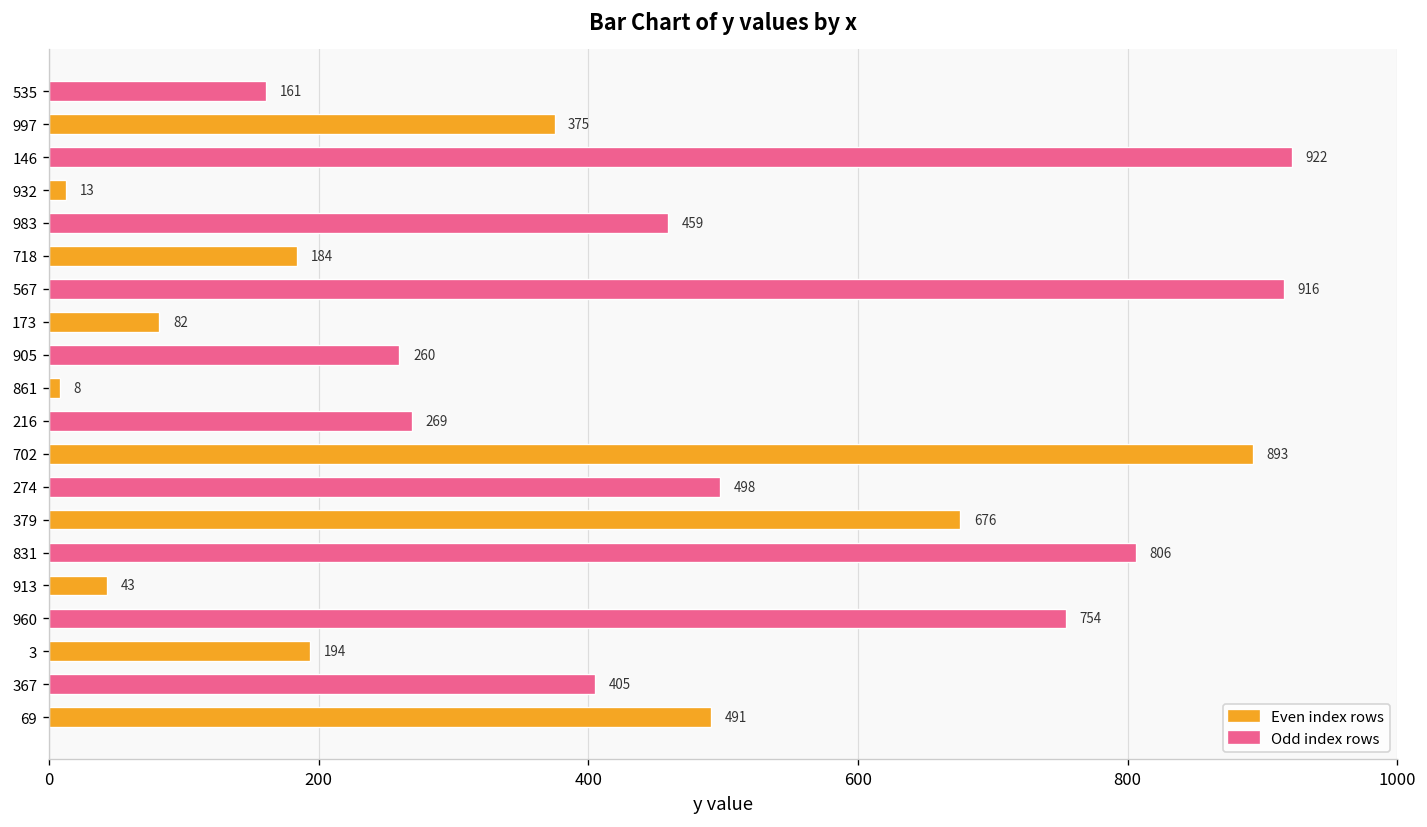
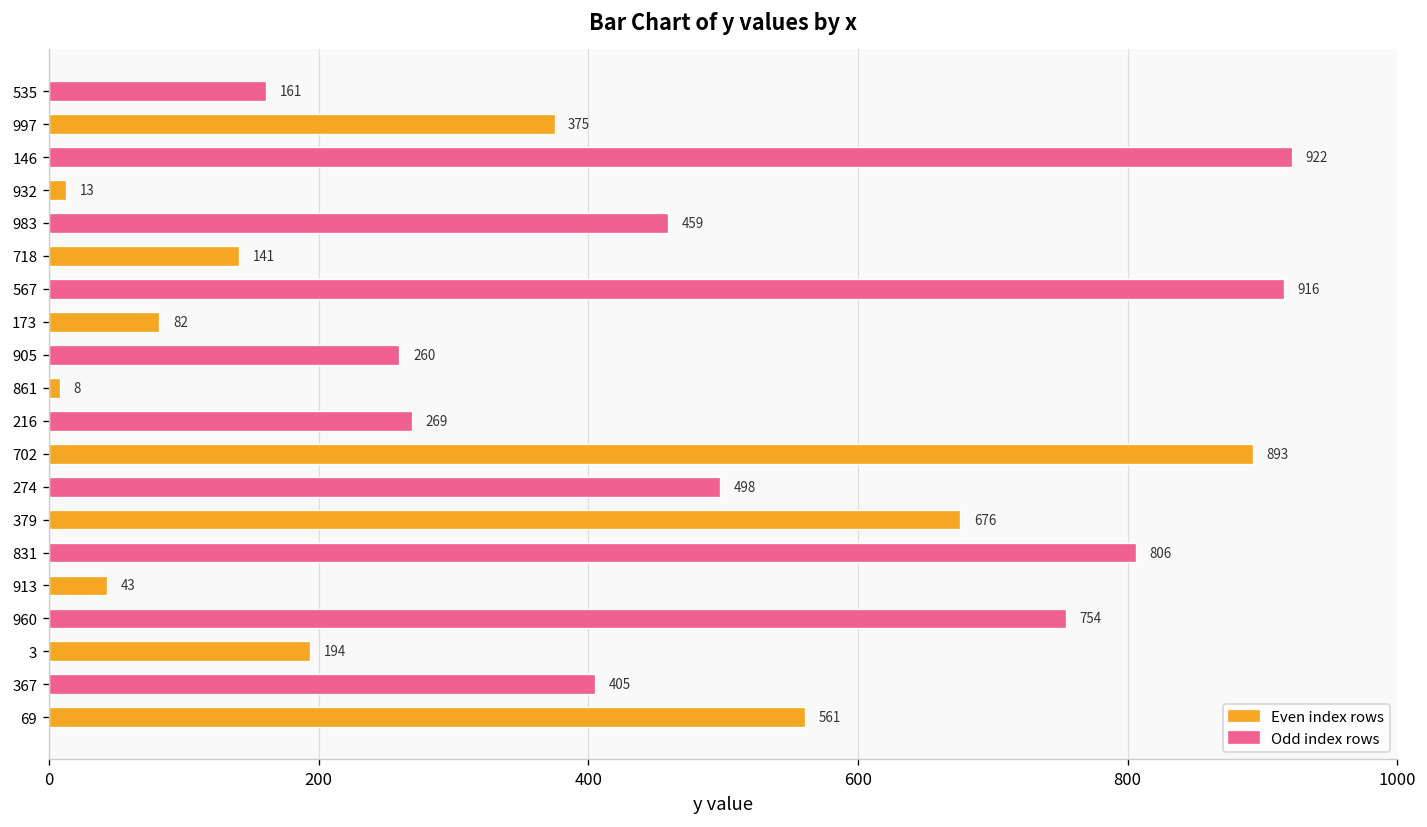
718: 184 -> 141
69: 491 -> 561
